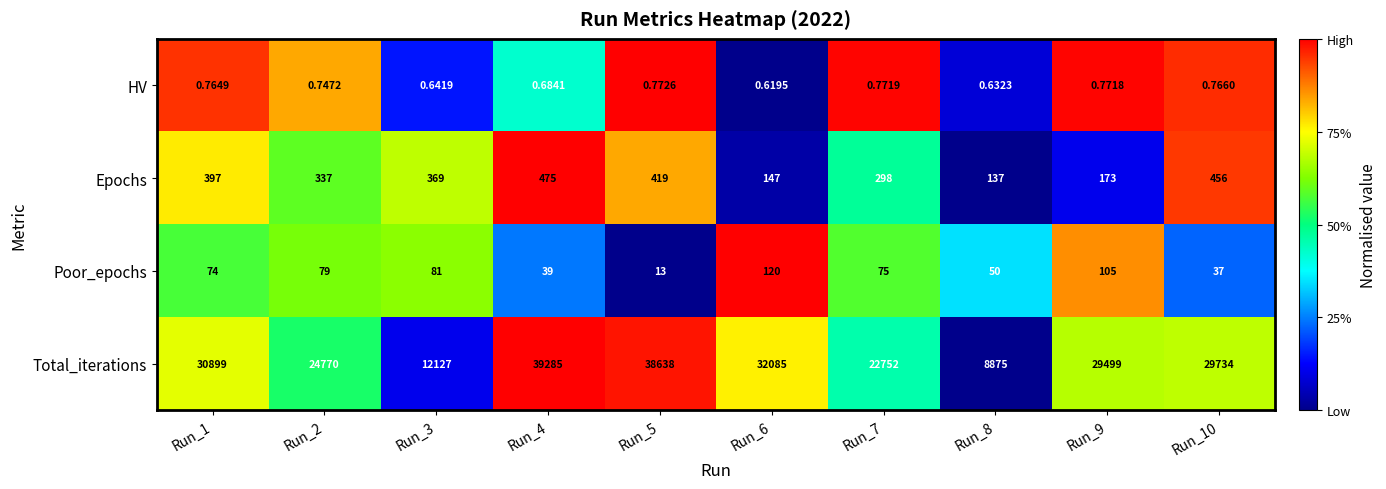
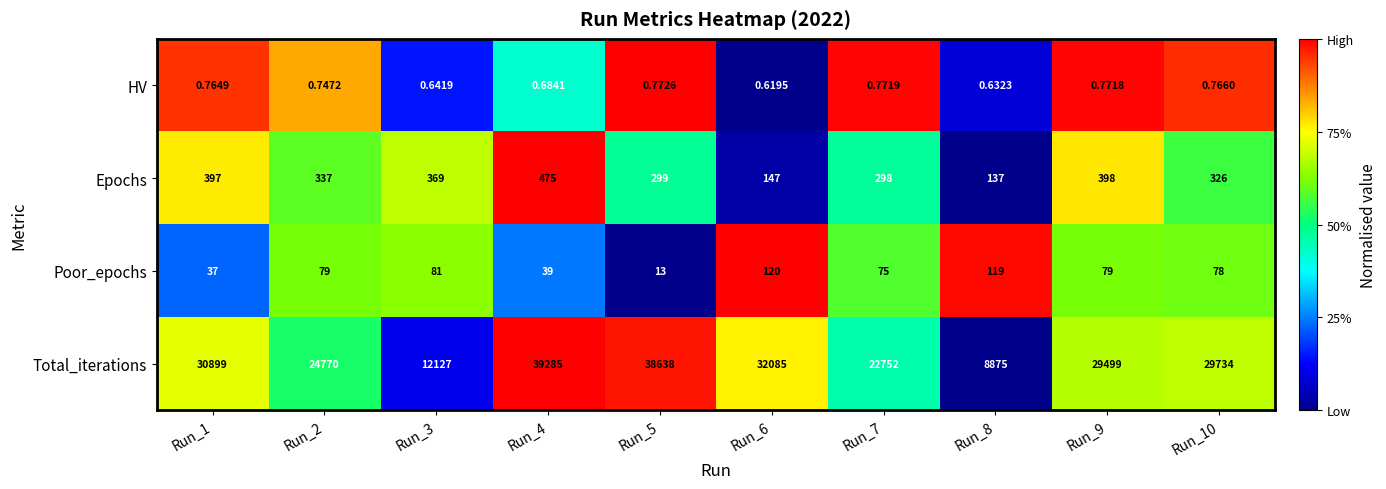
Epochs, Run_5: 419 -> 299
Epochs, Run_9: 173 -> 398
Epochs, Run_10: 456 -> 326
Poor_epochs, Run_1: 74 -> 37
Poor_epochs, Run_8: 50 -> 119
Poor_epochs, Run_9: 105 -> 79
Poor_epochs, Run_10: 37 -> 78
